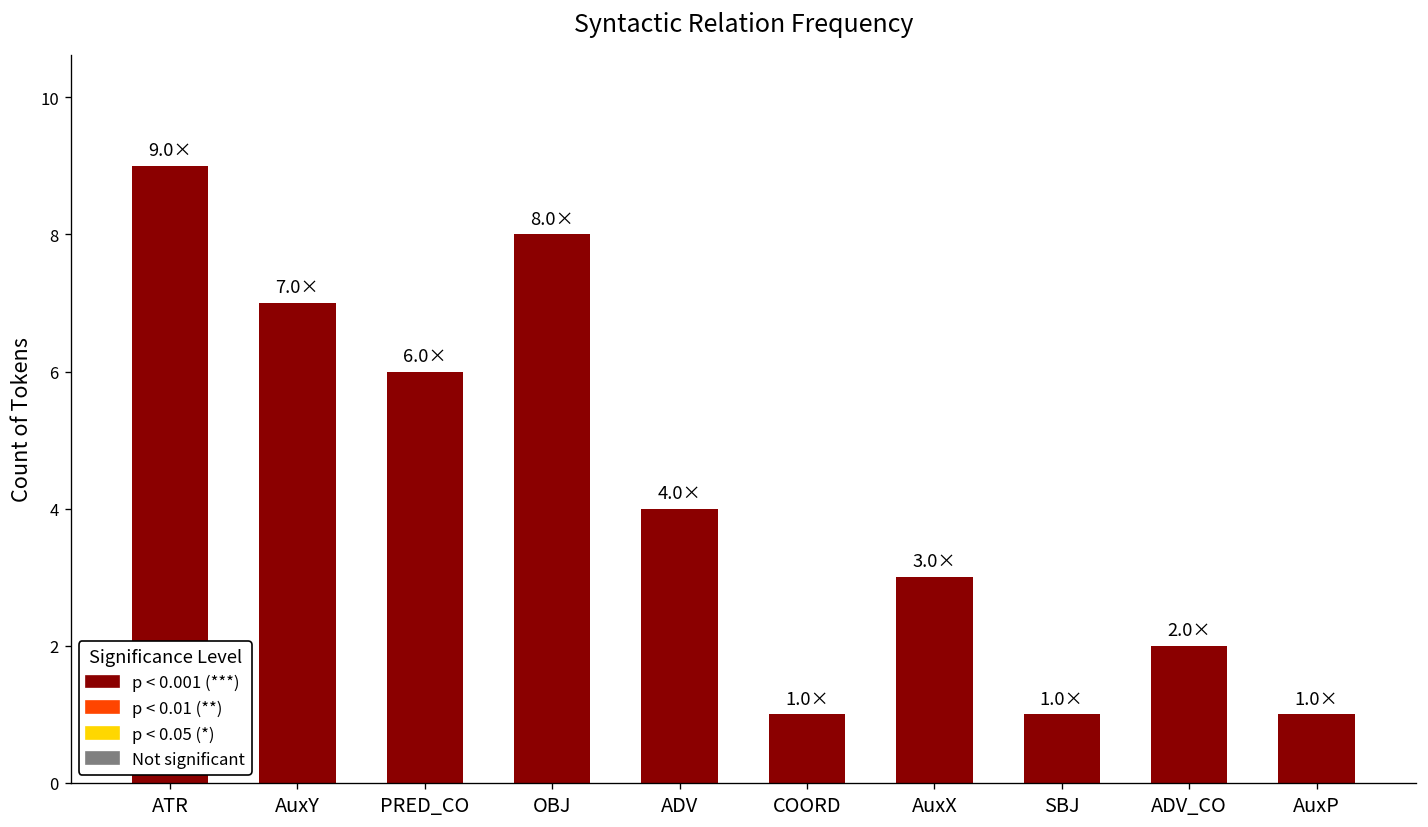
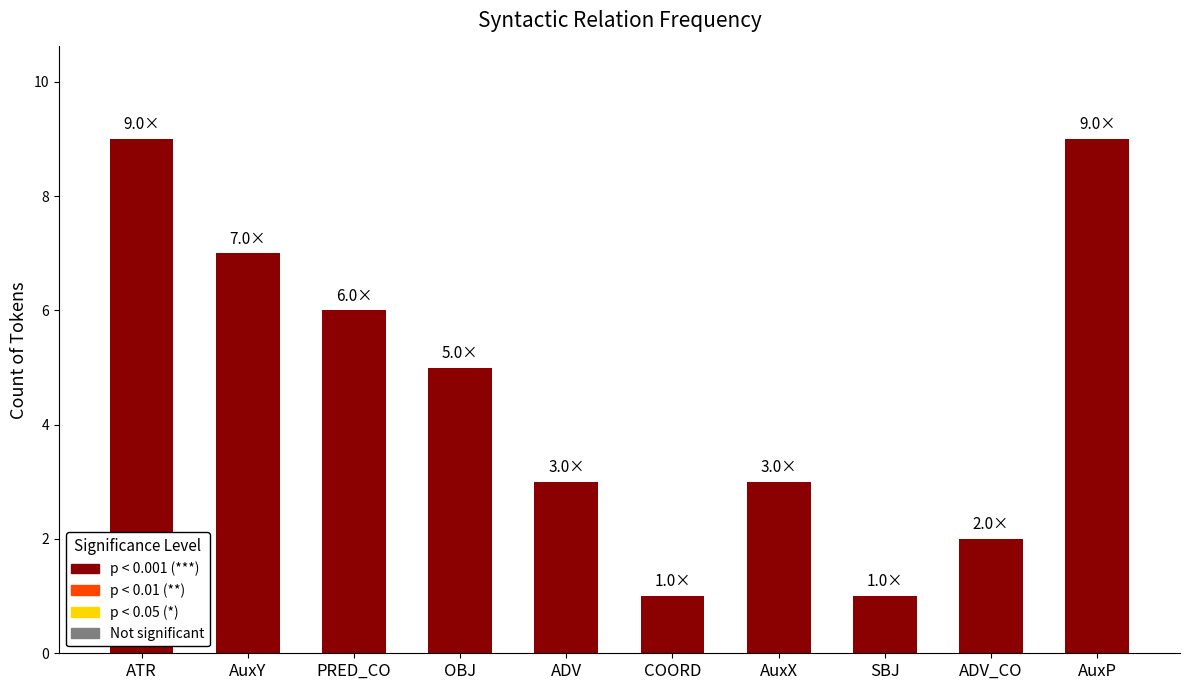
OBJ: 8.0× -> 5.0×
ADV: 4.0× -> 3.0×
AuxP: 1.0× -> 9.0×
